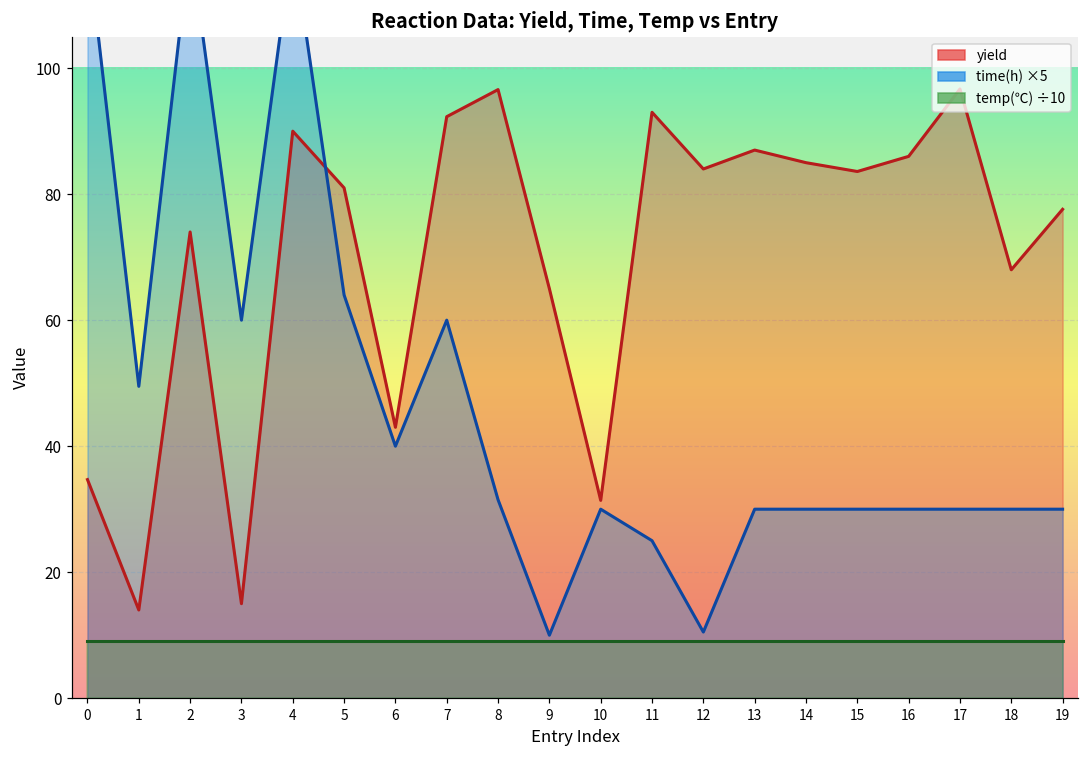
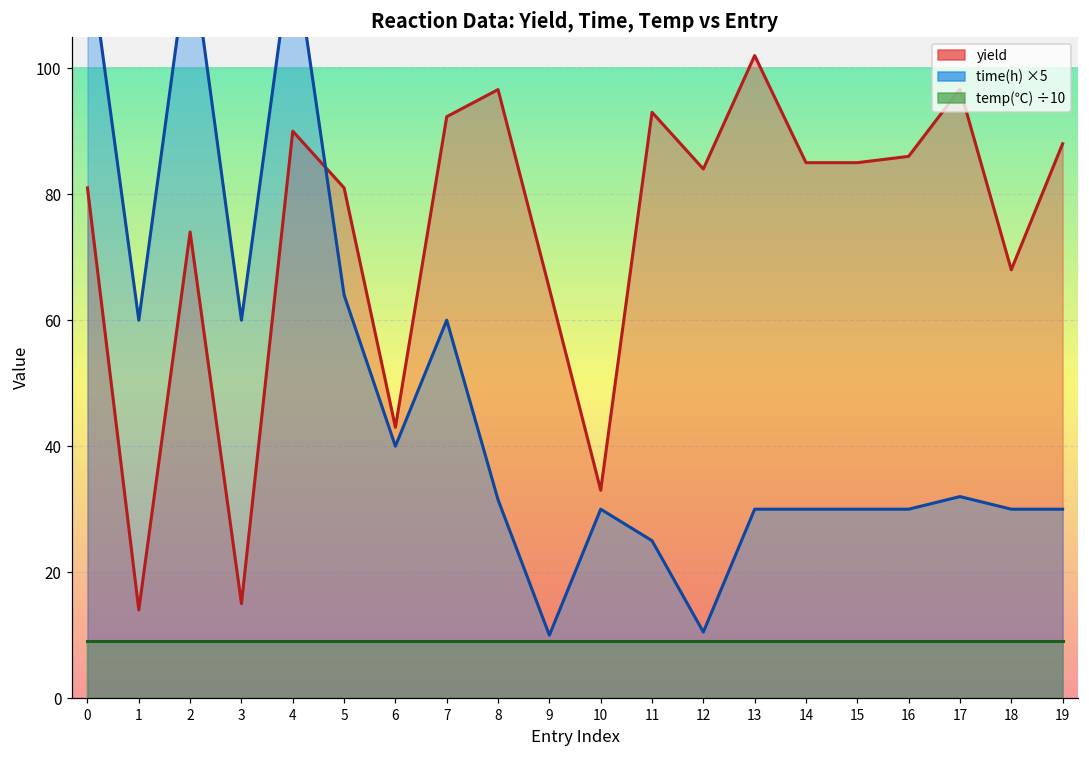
yield, 0: 35 -> 81
time(h) ×5, 1: 50 -> 60
yield, 10: 31 -> 33
yield, 13: 87 -> 102
yield, 15: 84 -> 85
time(h) ×5, 17: 30 -> 32
yield, 19: 78 -> 88
